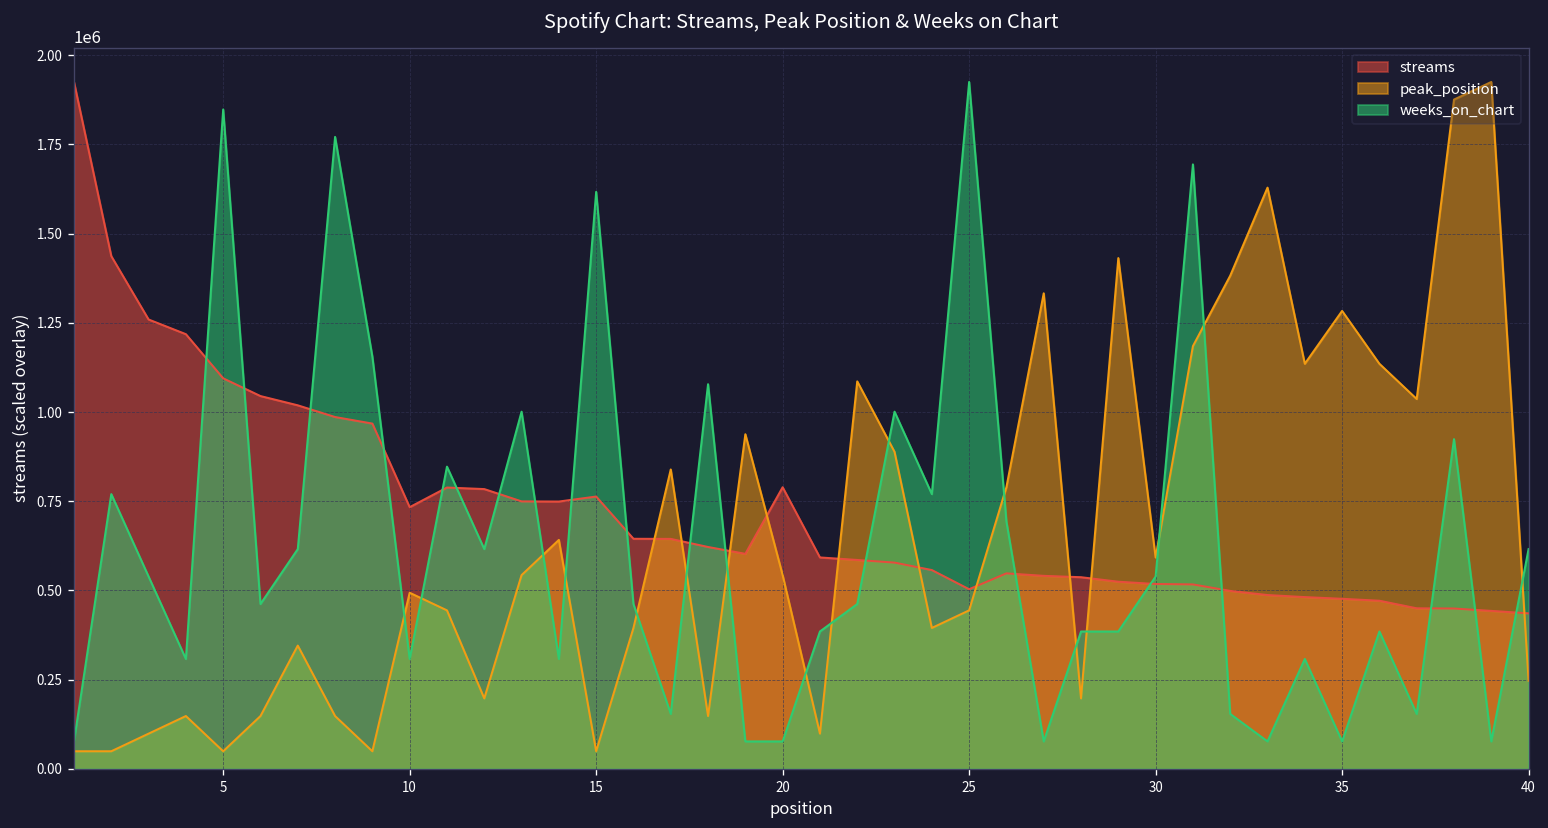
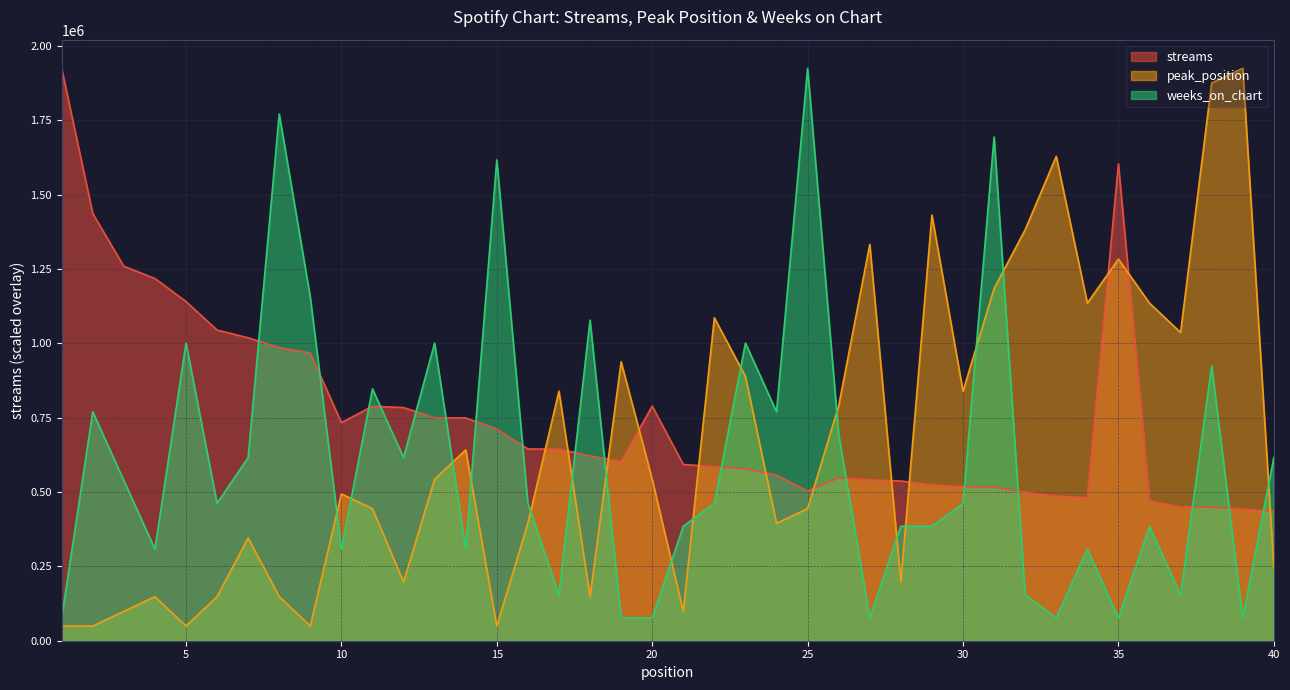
streams, 5: 1090000 -> 1140000
weeks_on_chart, 5: 1850000 -> 1000000
streams, 15: 760000 -> 710000
peak_position, 30: 590000 -> 840000
weeks_on_chart, 30: 540000 -> 460000
streams, 35: 480000 -> 1600000
